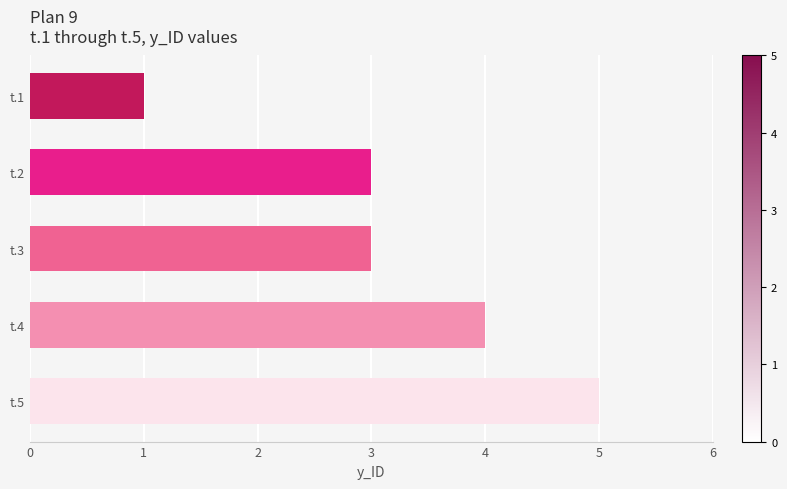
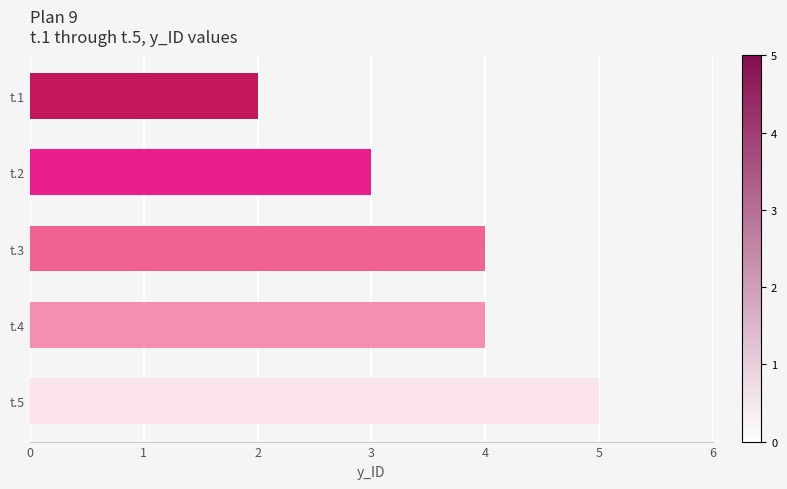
t.1: 1 -> 2
t.3: 3 -> 4
